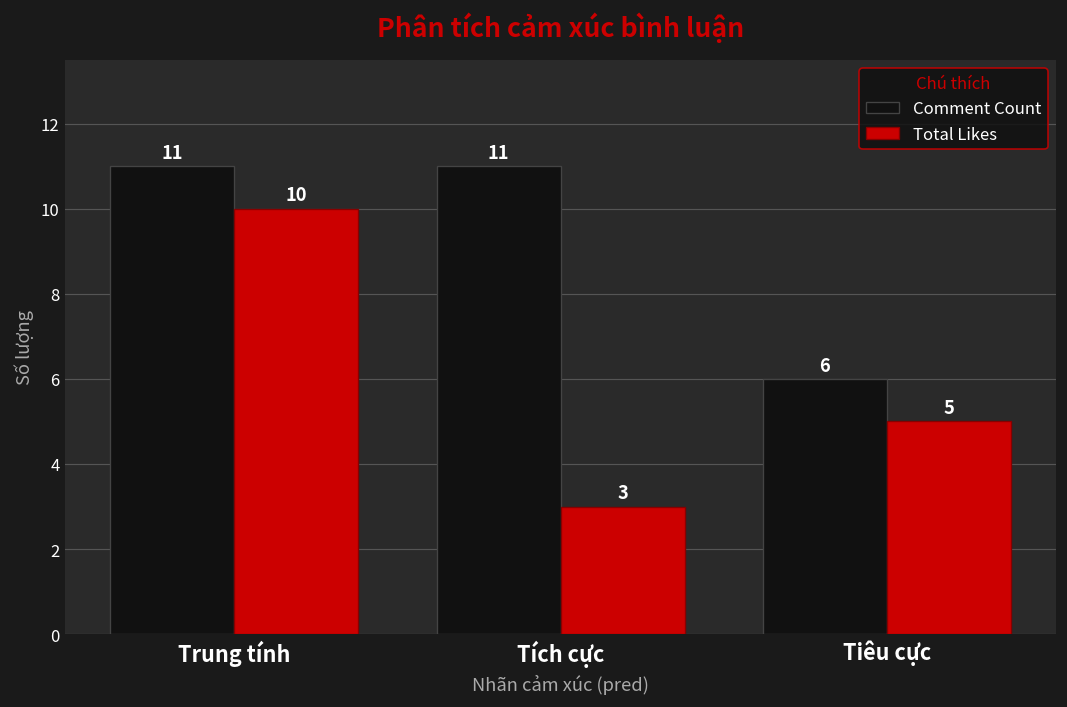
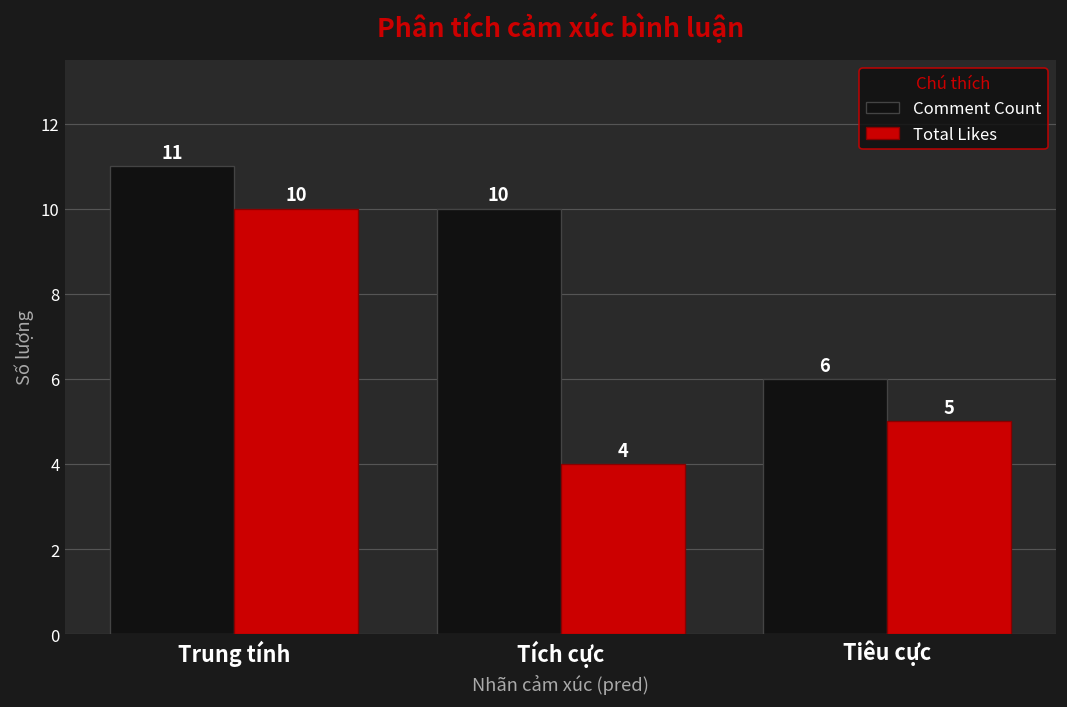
Comment Count, Tích cực: 11 -> 10
Total Likes, Tích cực: 3 -> 4
